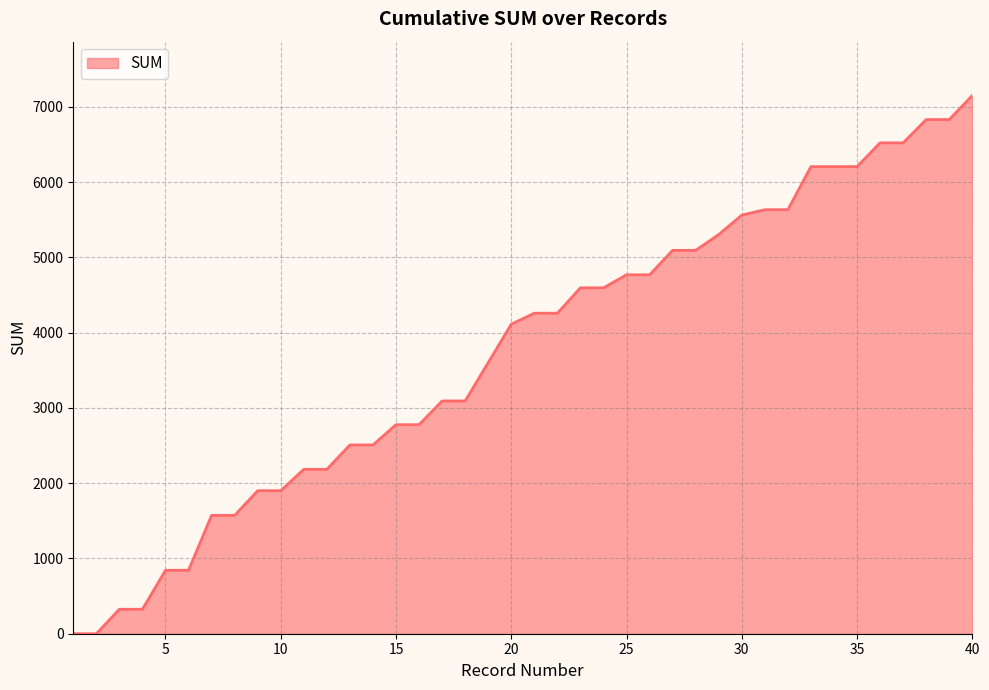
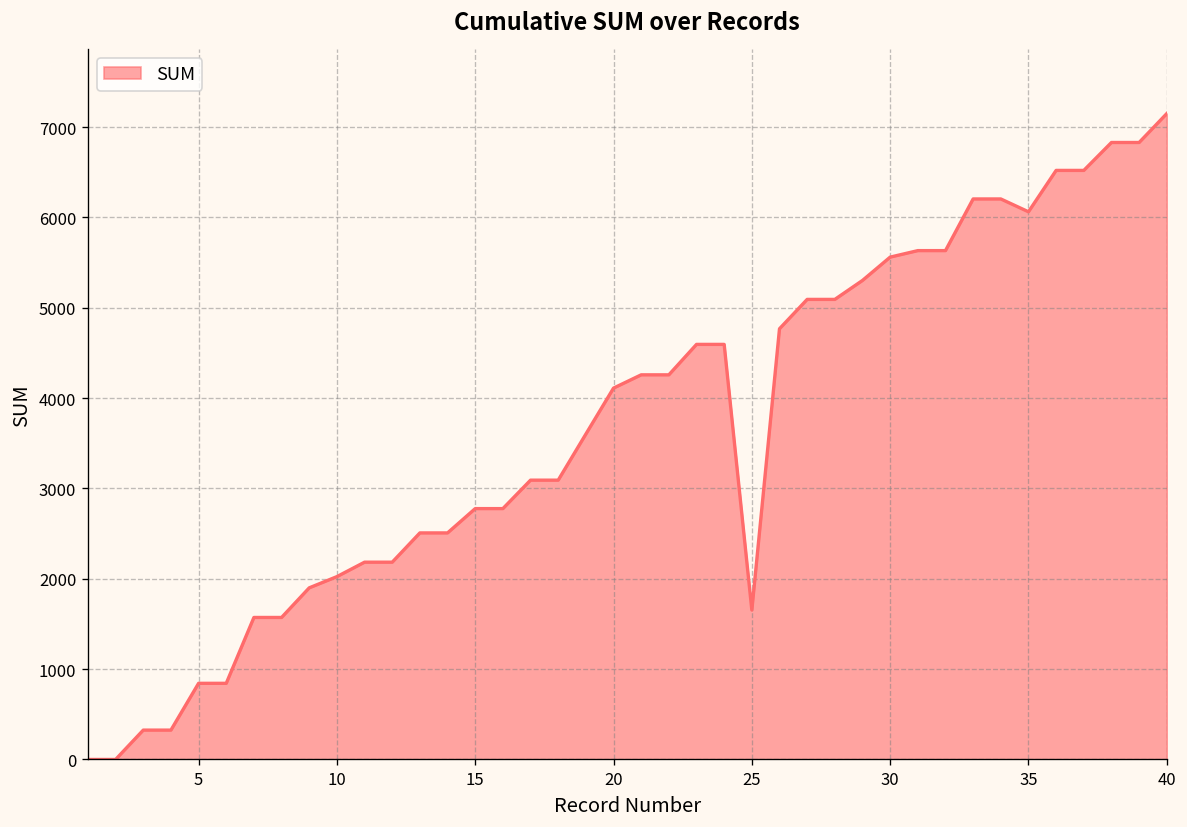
10: 1900 -> 2000
25: 4800 -> 1700
35: 6200 -> 6100
